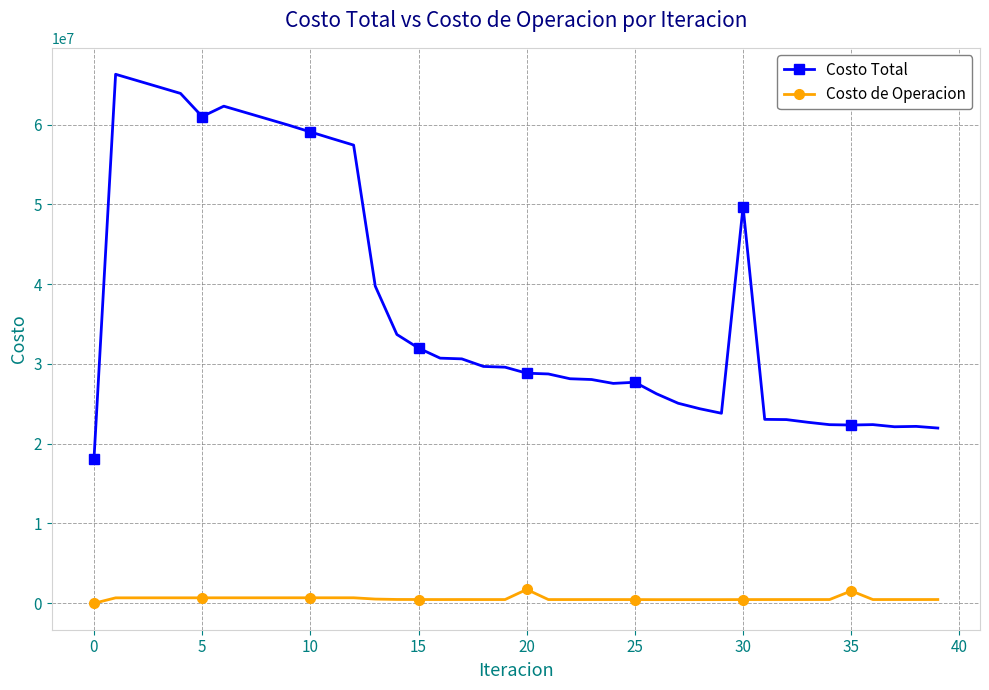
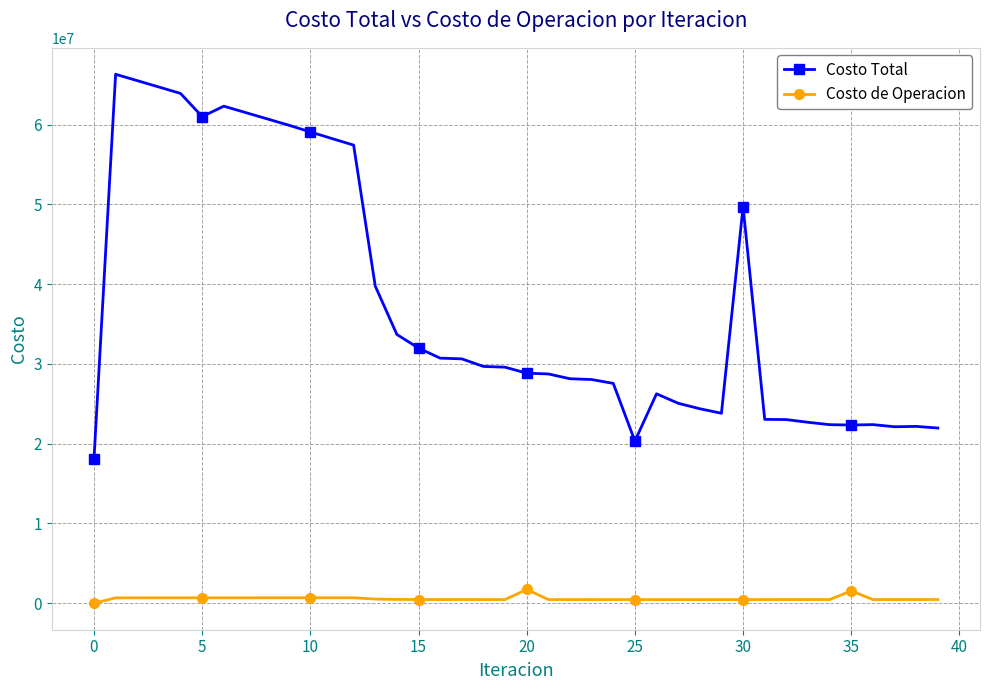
Costo Total, 25: 28000000 -> 20000000
